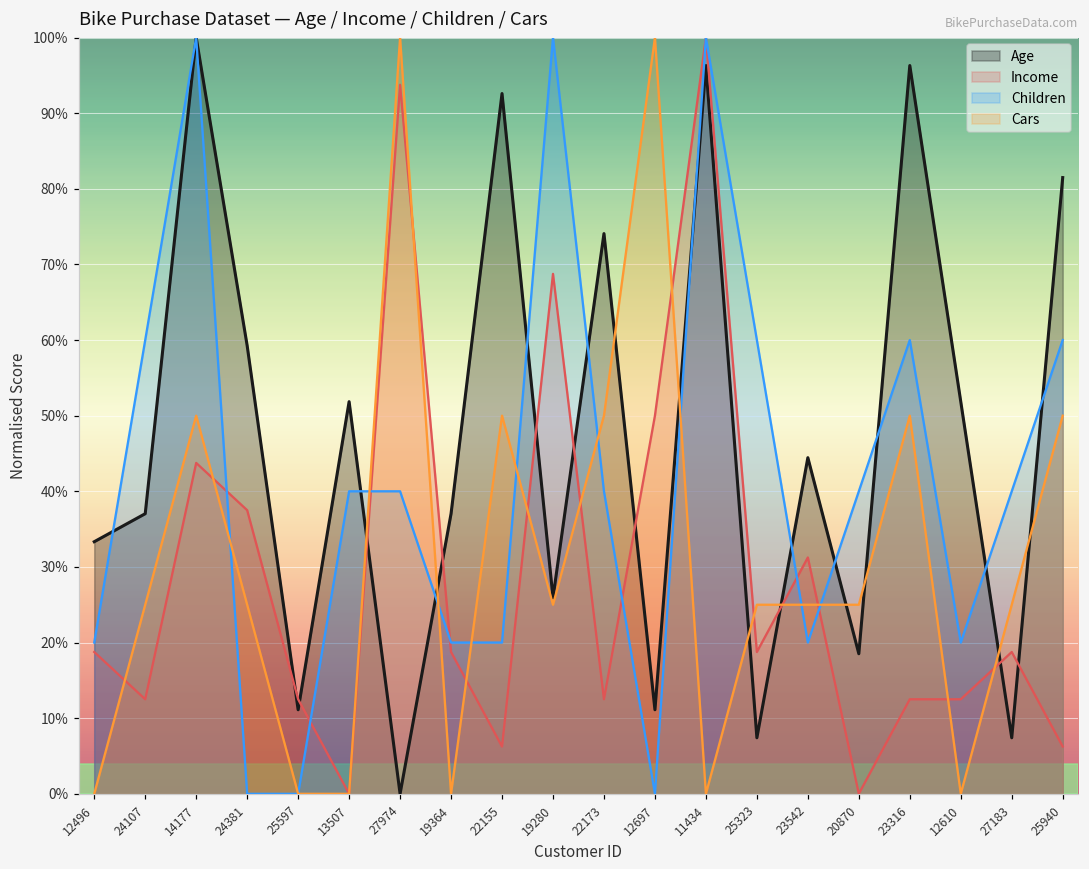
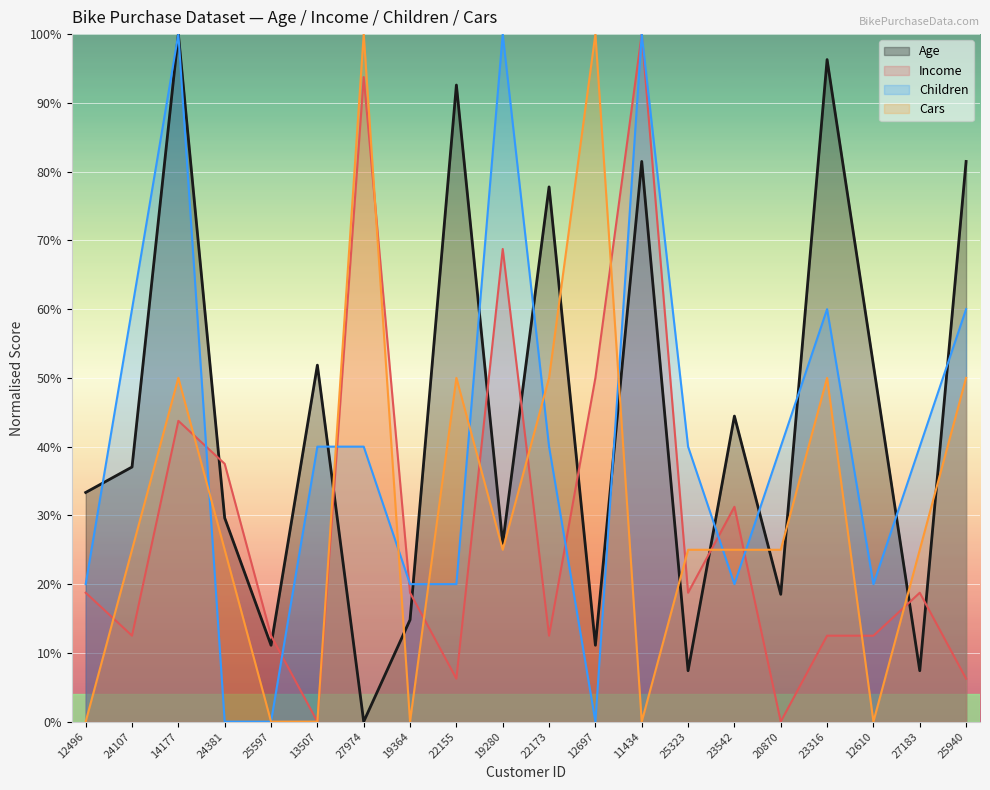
Age, 24381: 59% -> 30%
Age, 19364: 37% -> 15%
Age, 22173: 74% -> 78%
Age, 11434: 96% -> 81%
Children, 25323: 60% -> 40%
